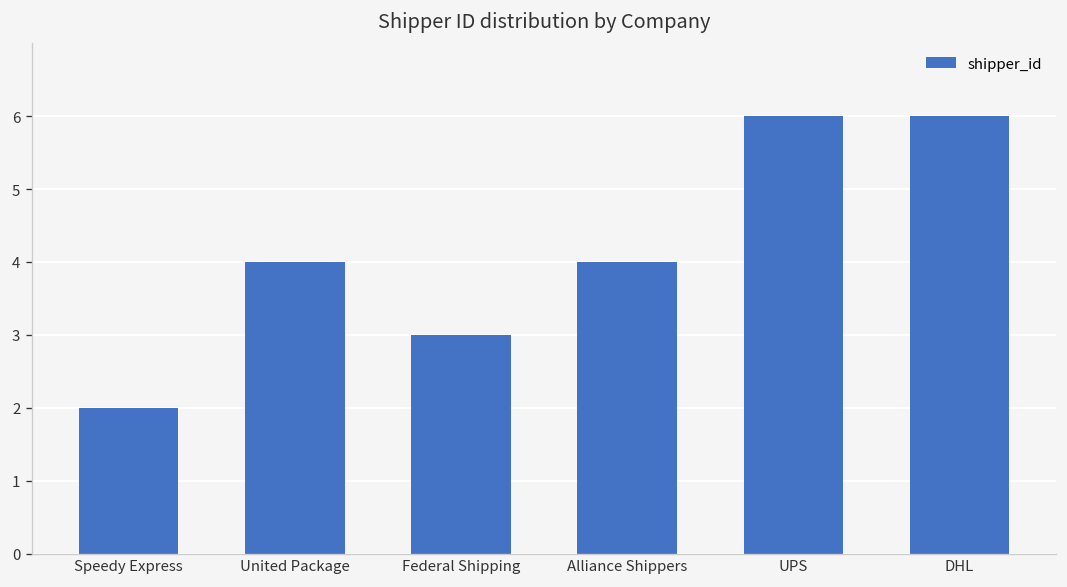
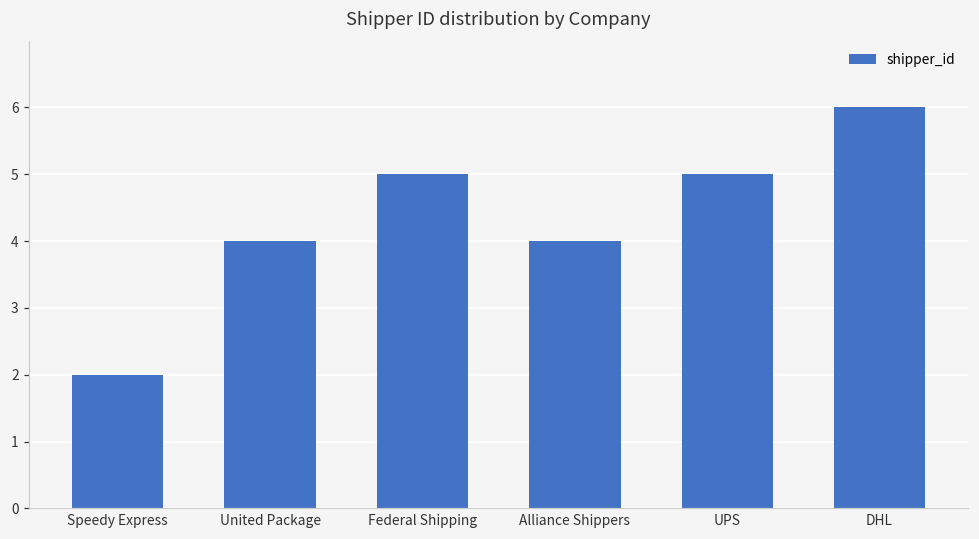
Federal Shipping: 3 -> 5
UPS: 6 -> 5
